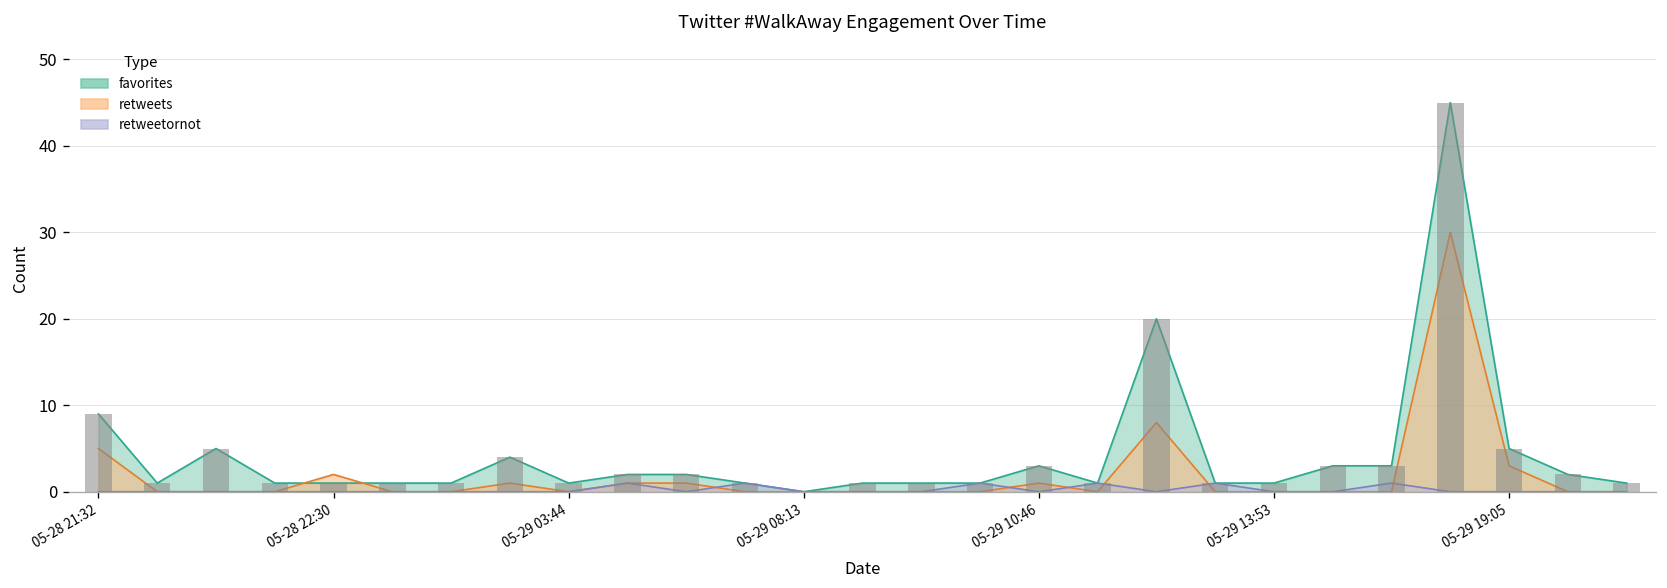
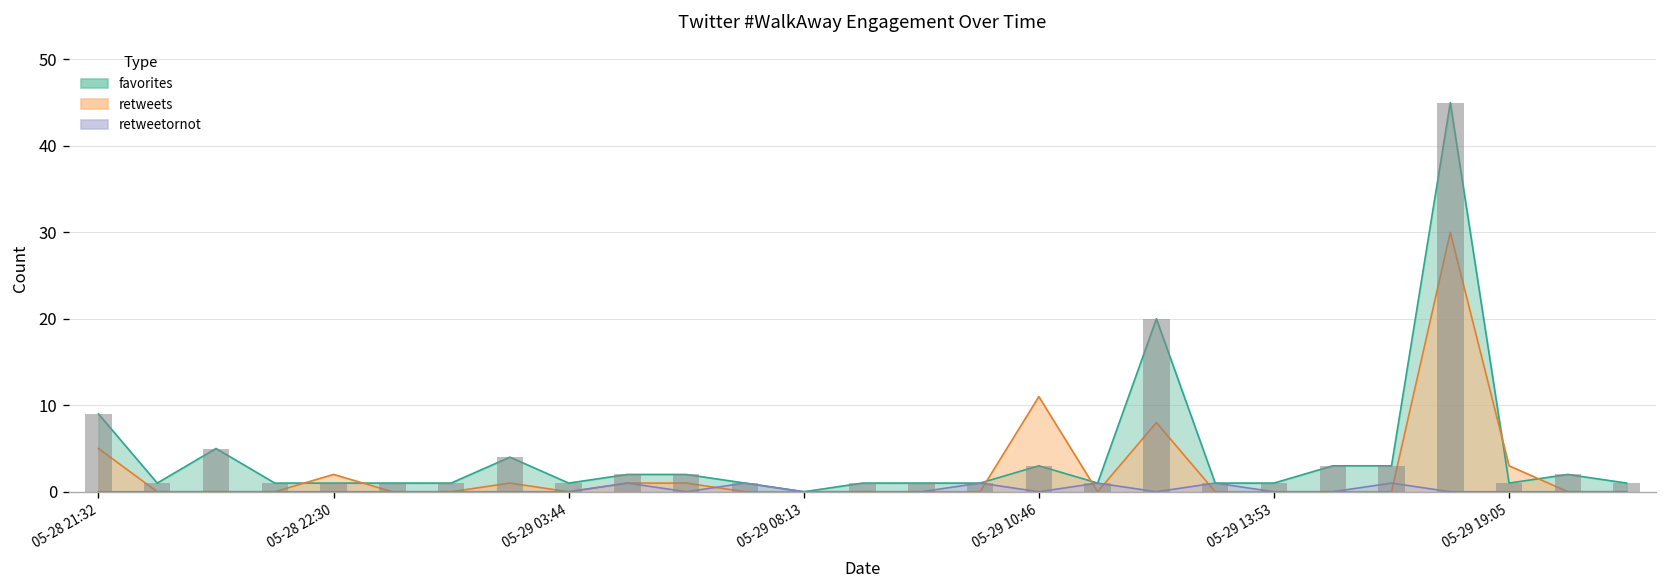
retweets, 05-29 10:46: 1 -> 11
favorites, 05-29 19:05: 5 -> 1
